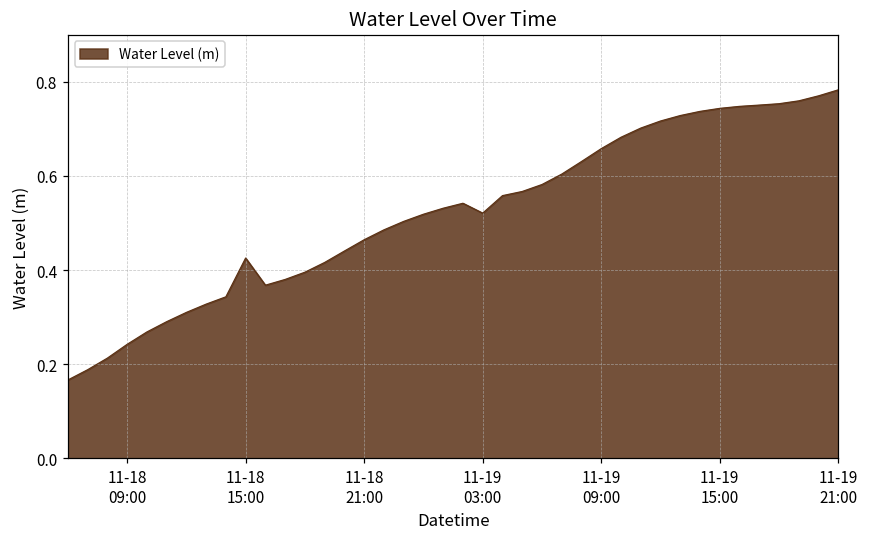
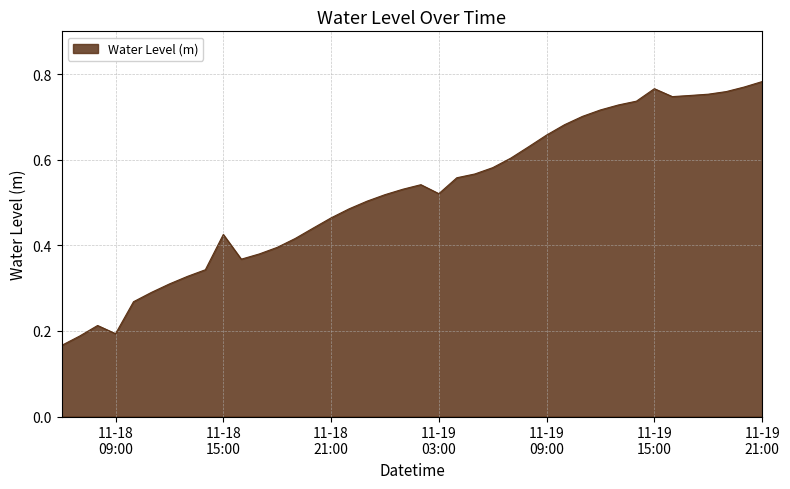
11-18 09:00: 0.24 -> 0.19
11-19 15:00: 0.74 -> 0.77
